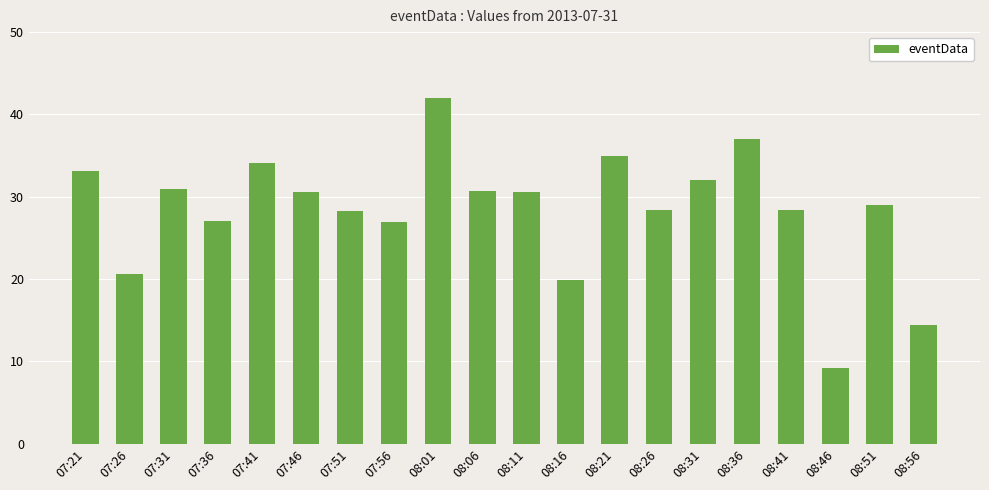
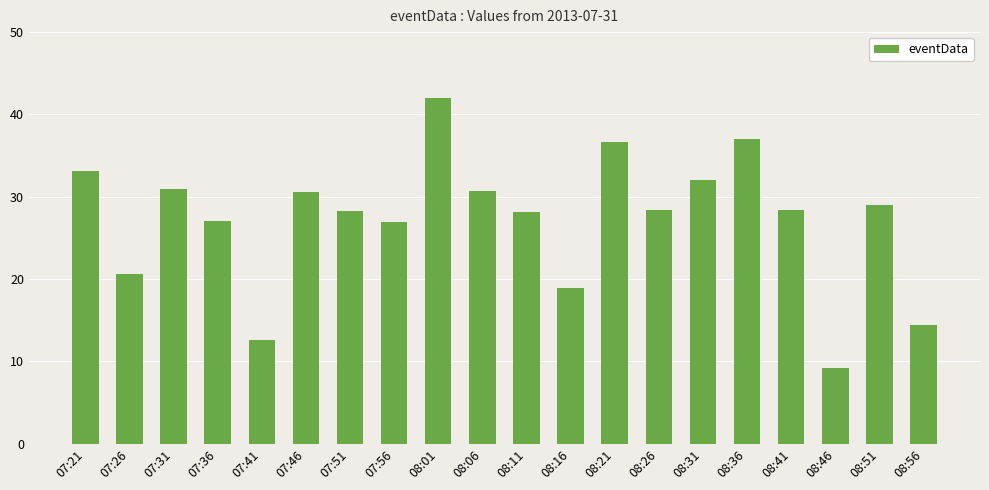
07:41: 34 -> 13
08:11: 31 -> 28
08:16: 20 -> 19
08:21: 35 -> 37
